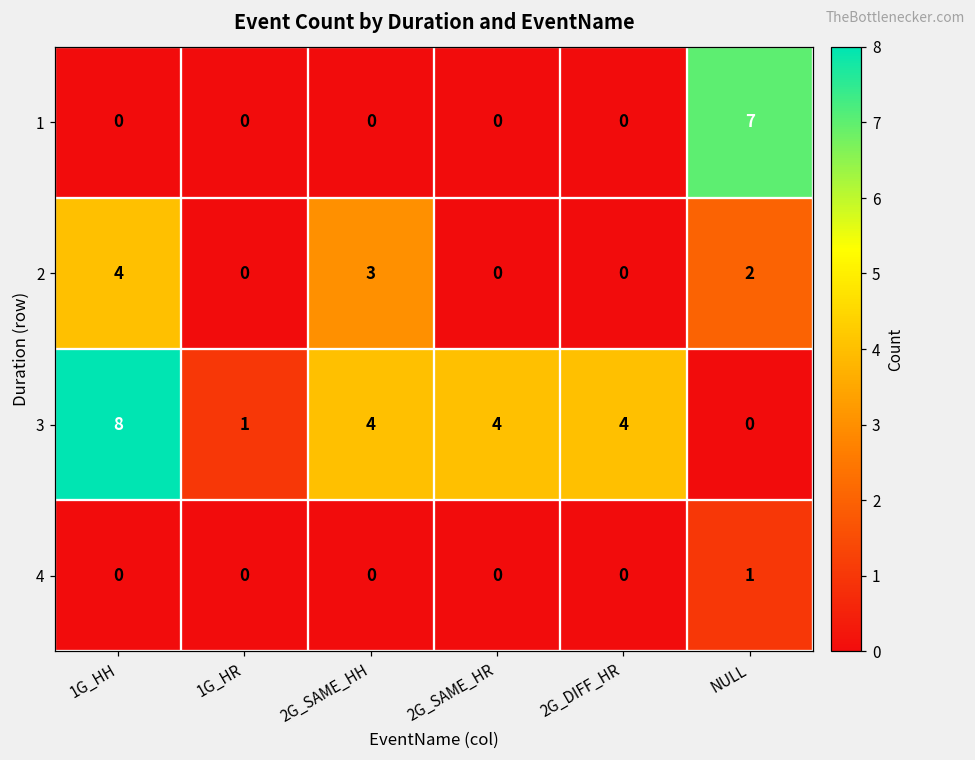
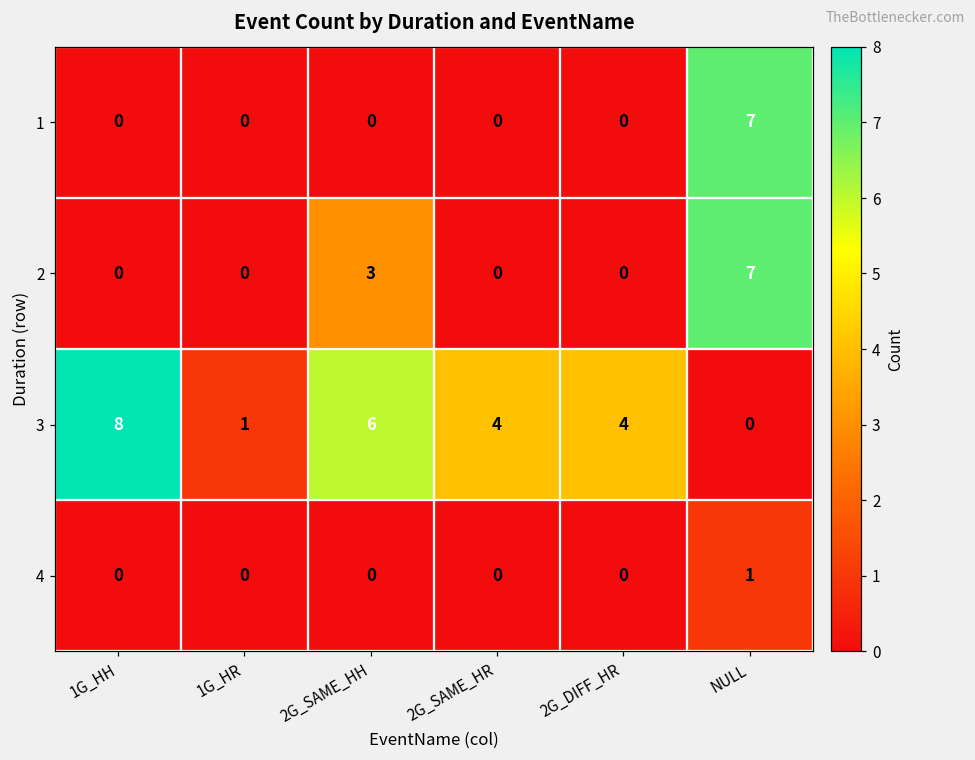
2, 1G_HH: 4 -> 0
2, NULL: 2 -> 7
3, 2G_SAME_HH: 4 -> 6
